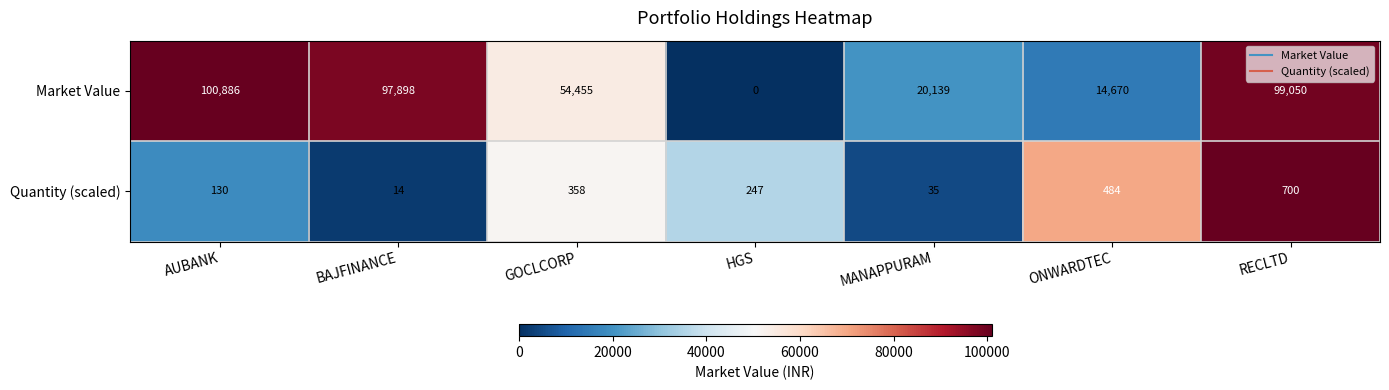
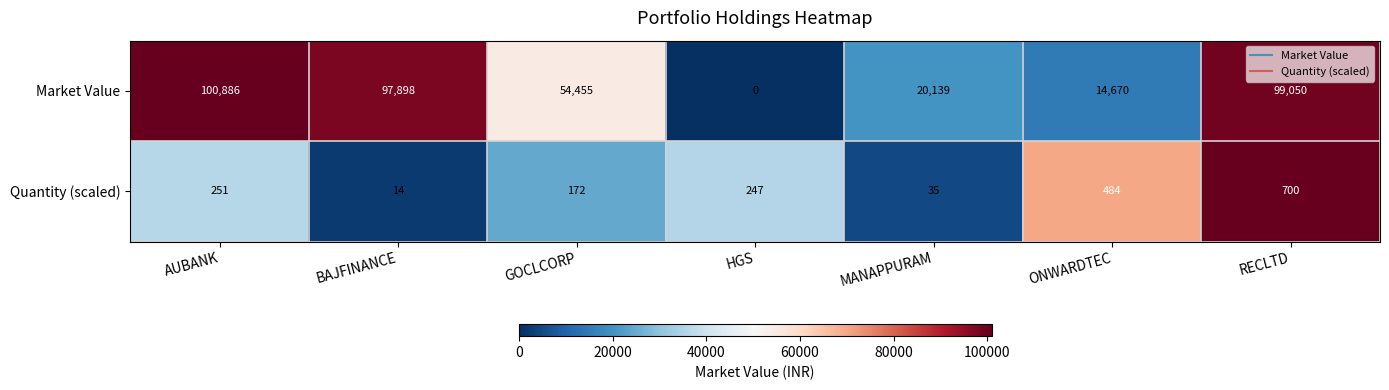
Quantity (scaled), AUBANK: 130 -> 251
Quantity (scaled), GOCLCORP: 358 -> 172
